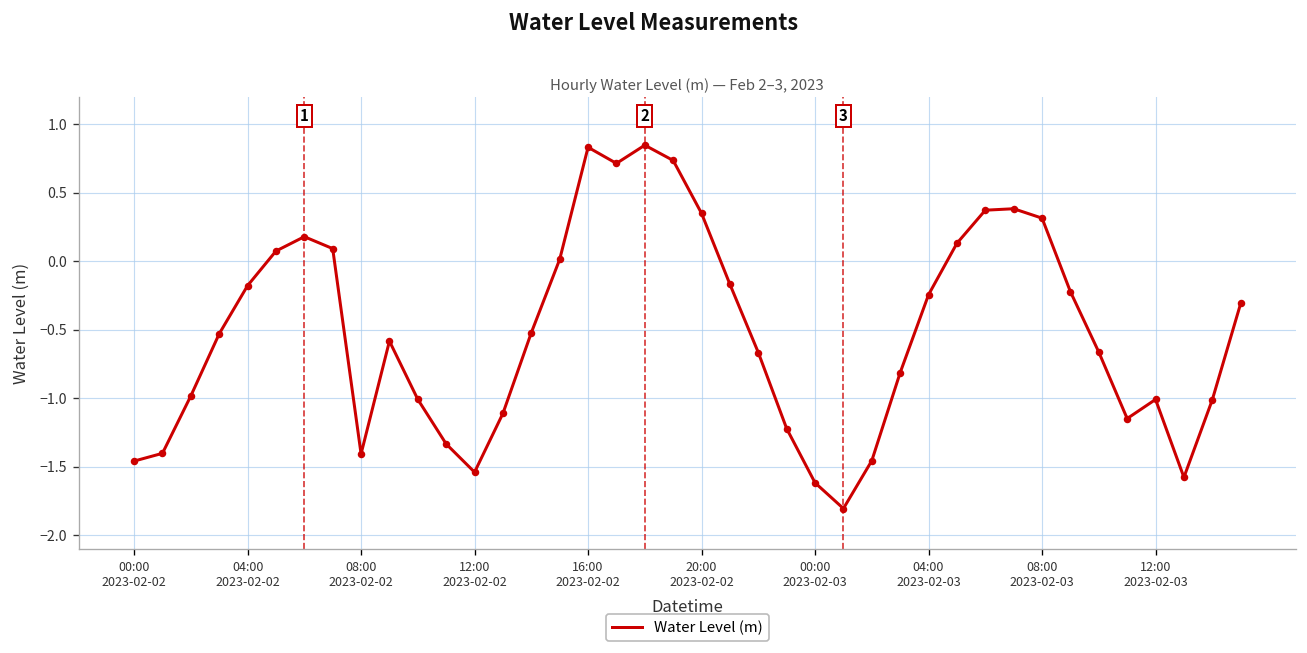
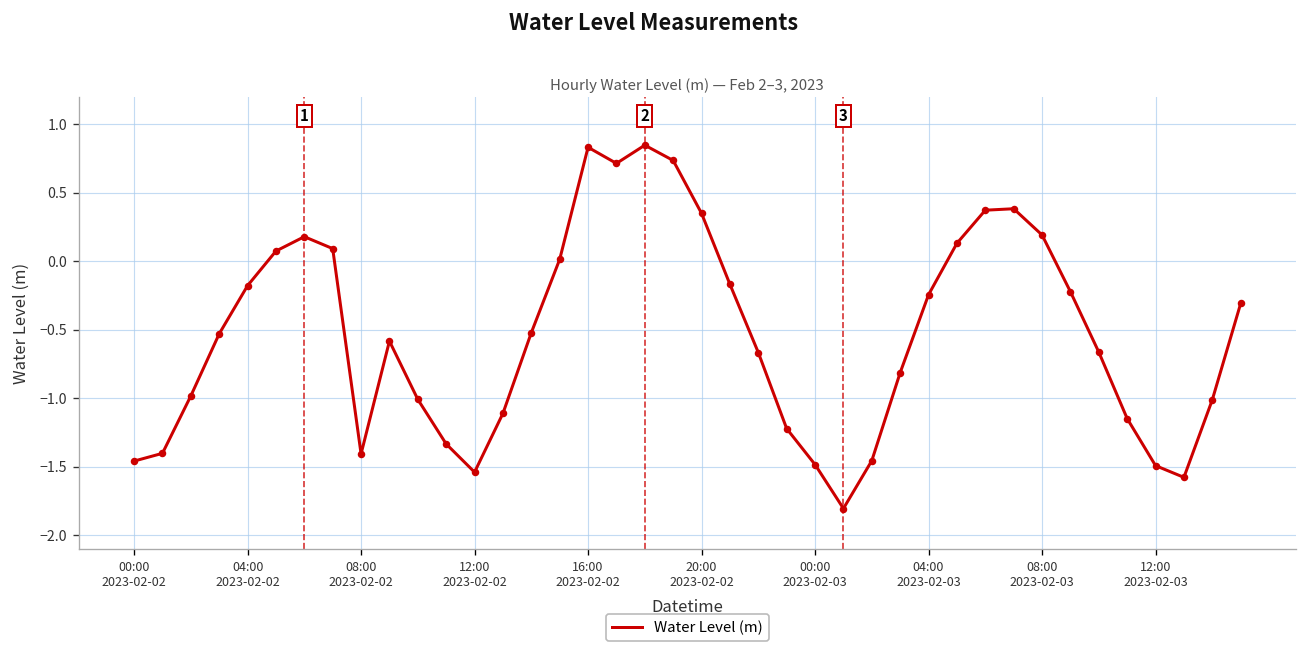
00:00 2023-02-03: -1.62 -> -1.48
08:00 2023-02-03: 0.31 -> 0.19
12:00 2023-02-03: -1.01 -> -1.49
